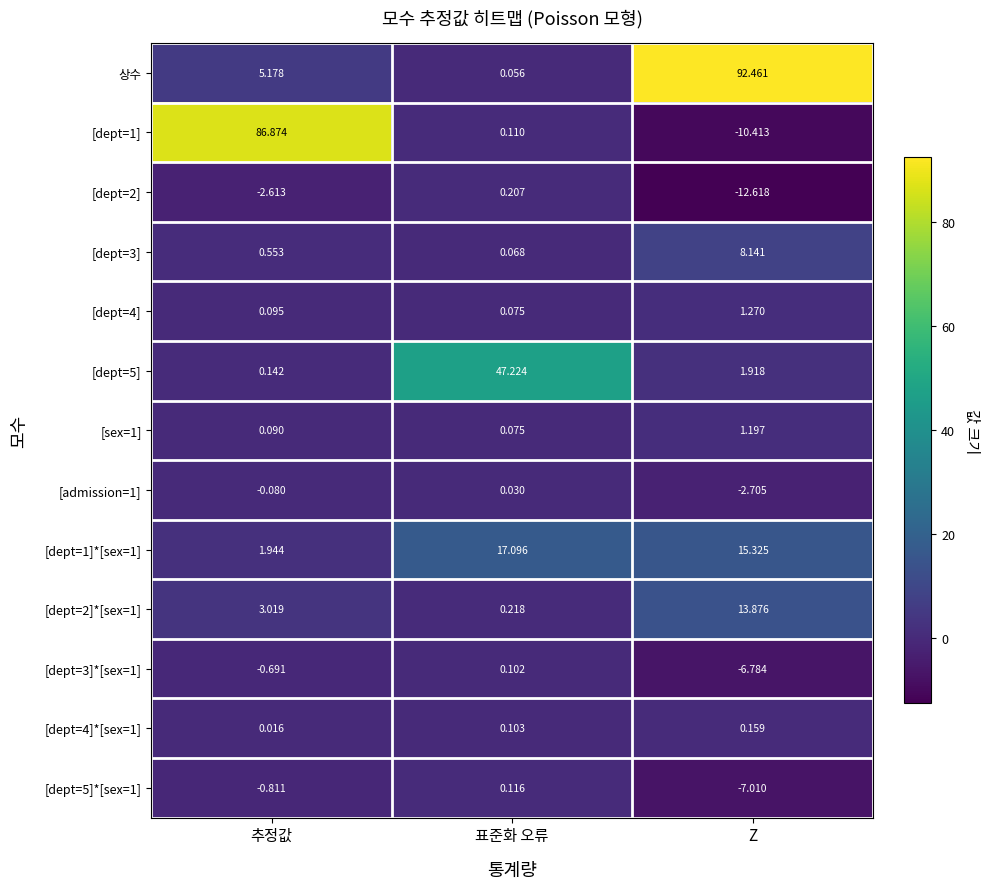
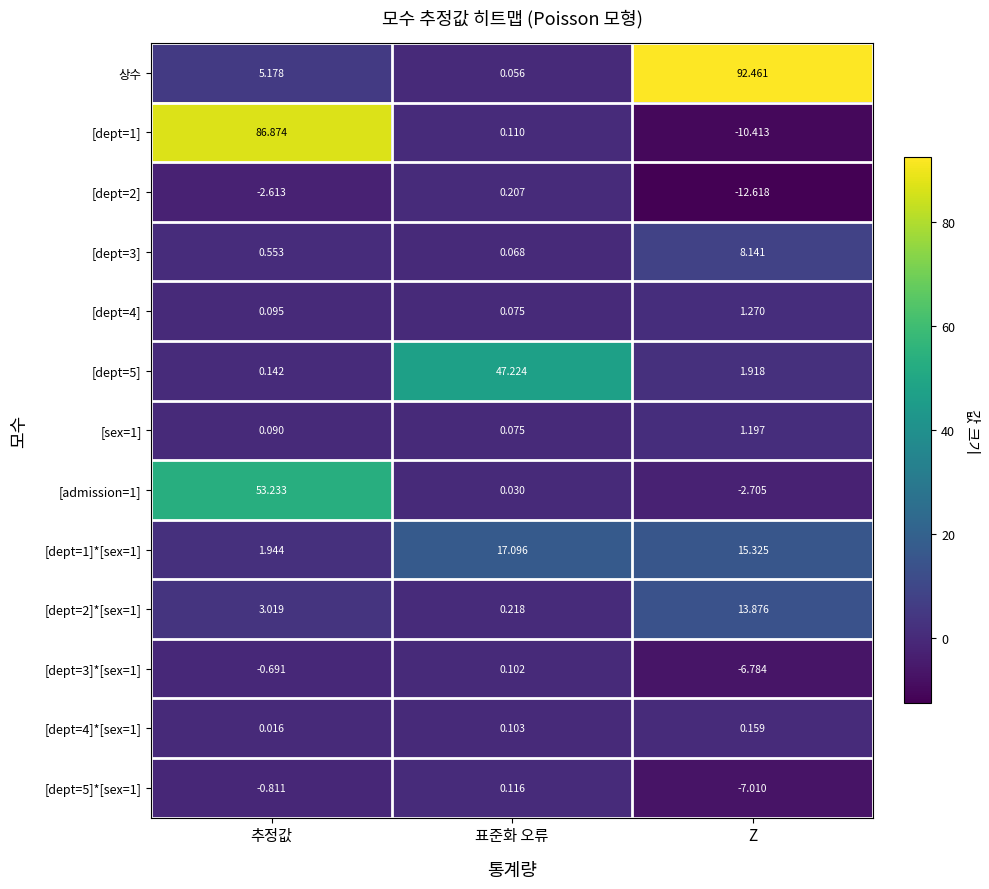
[admission=1], 추정값: -0.080 -> 53.233
